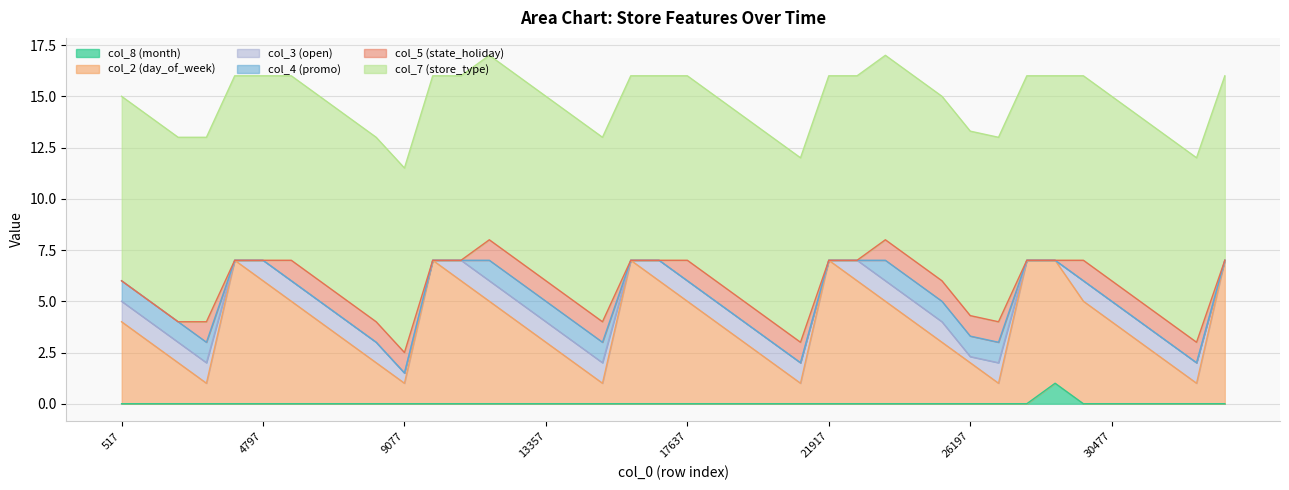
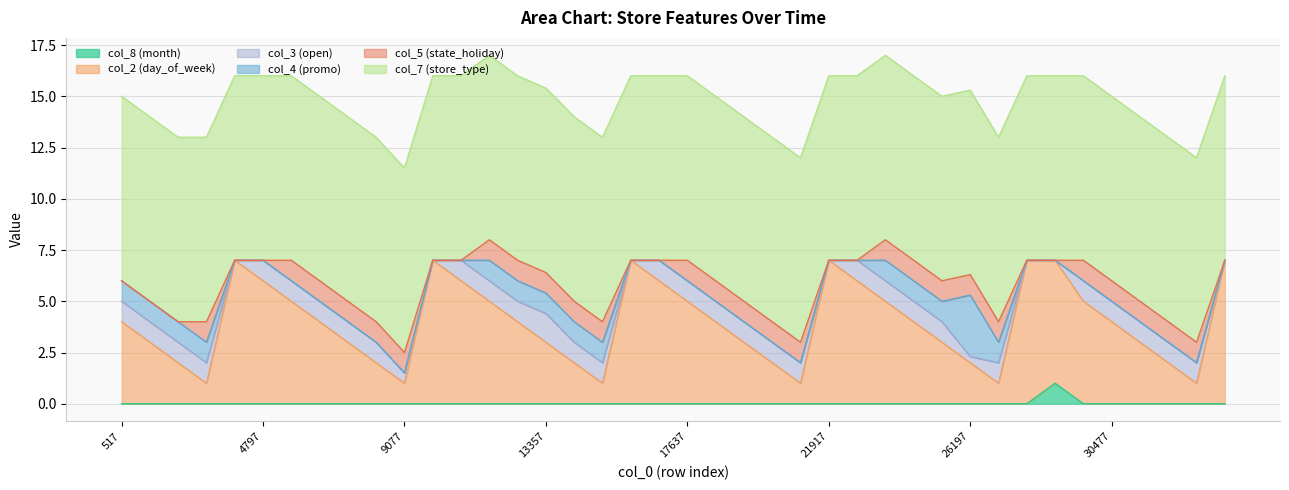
col_3 (open), 13357: 1.0 -> 1.4
col_4 (promo), 26197: 1 -> 3
